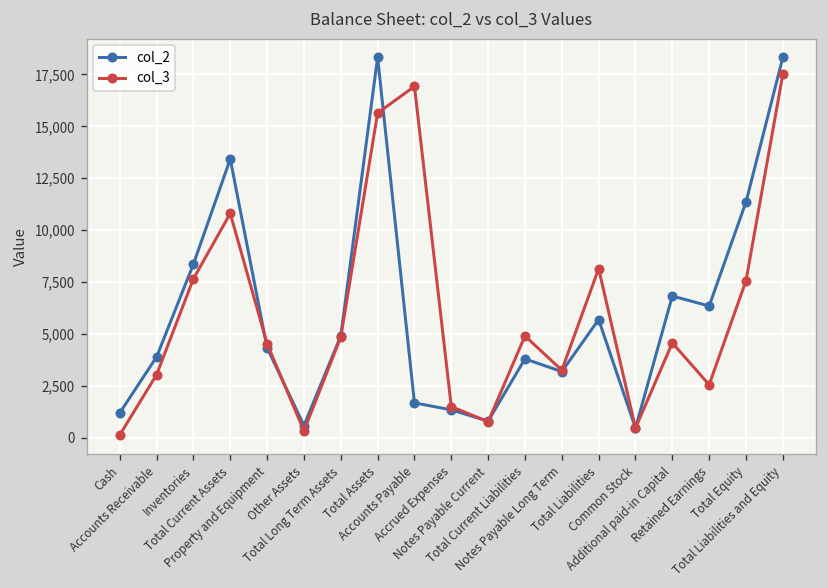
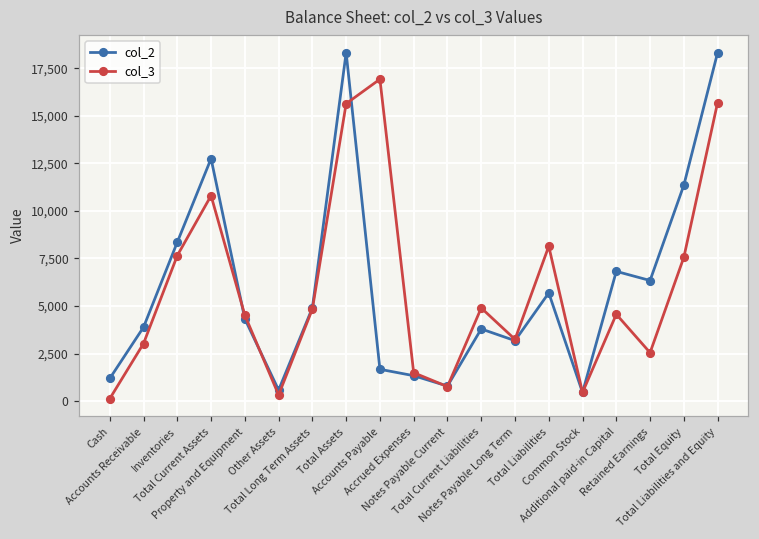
col_2, Total Current Assets: 13,400 -> 12,700
col_3, Total Liabilities and Equity: 17,500 -> 15,700
